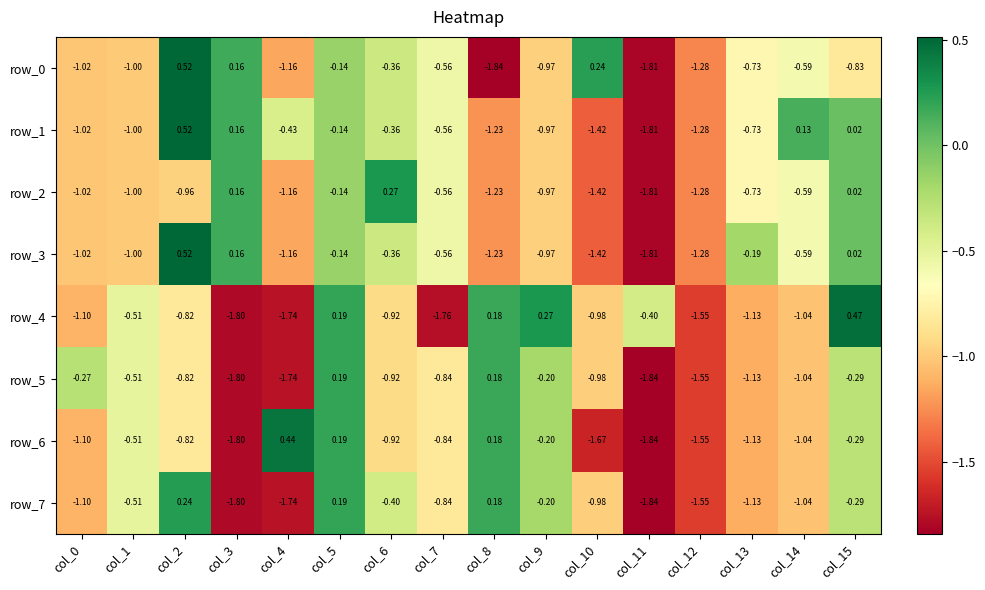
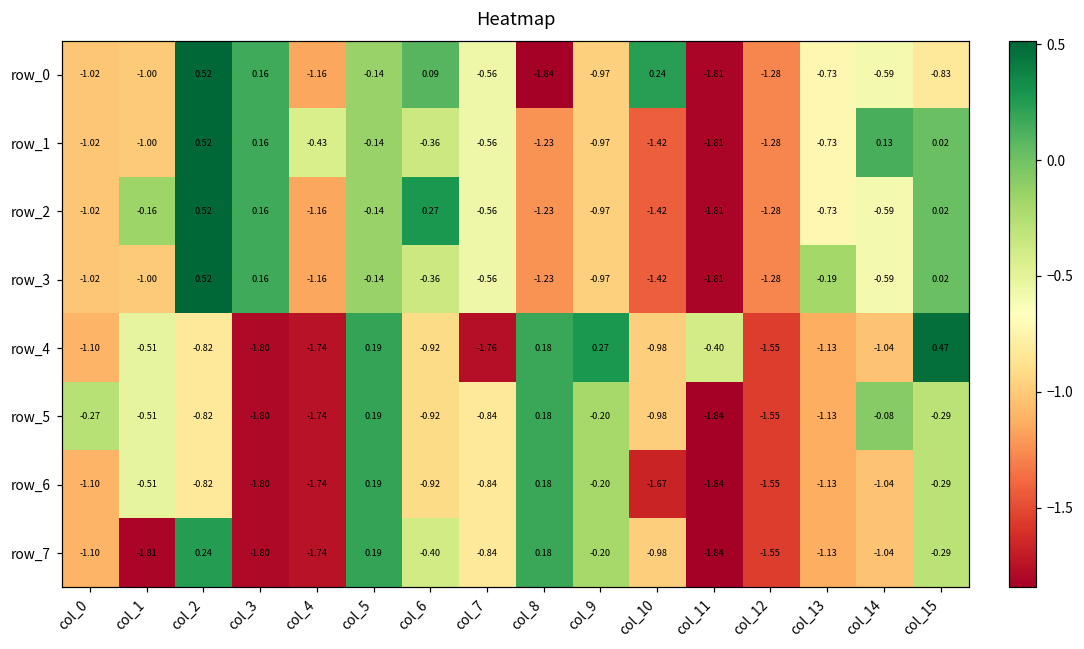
row_0, col_6: -0.36 -> 0.09
row_2, col_1: -1.00 -> -0.16
row_2, col_2: -0.96 -> 0.52
row_5, col_14: -1.04 -> -0.08
row_6, col_4: 0.44 -> -1.74
row_7, col_1: -0.51 -> -1.81
